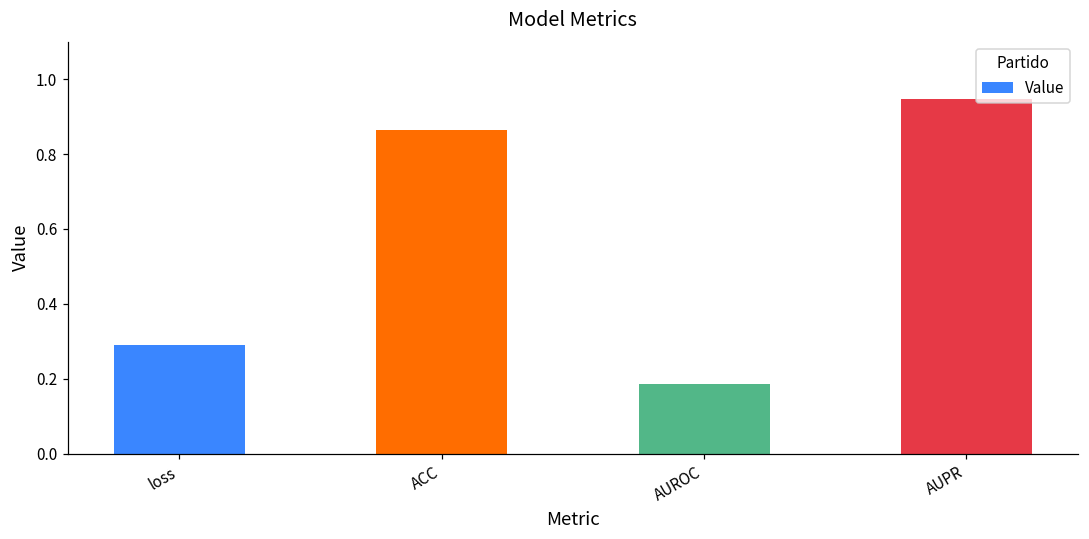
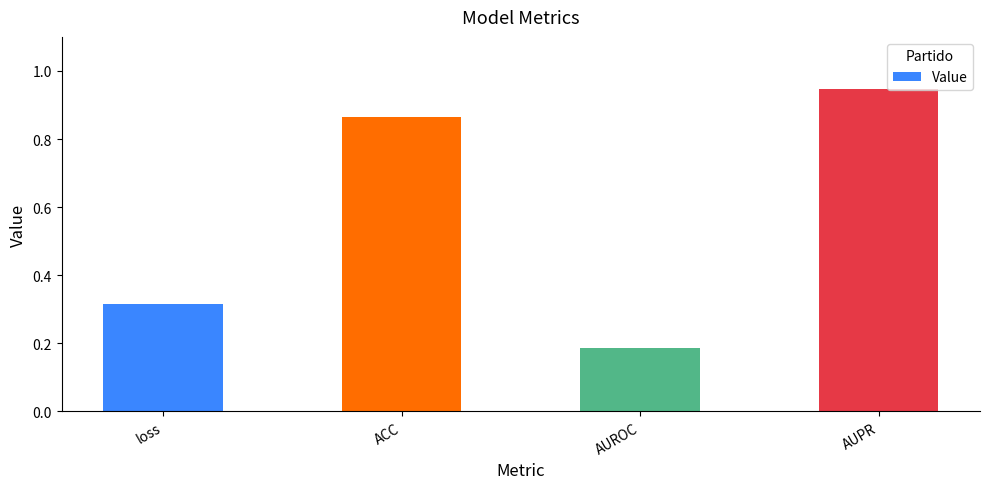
loss: 0.29 -> 0.31
